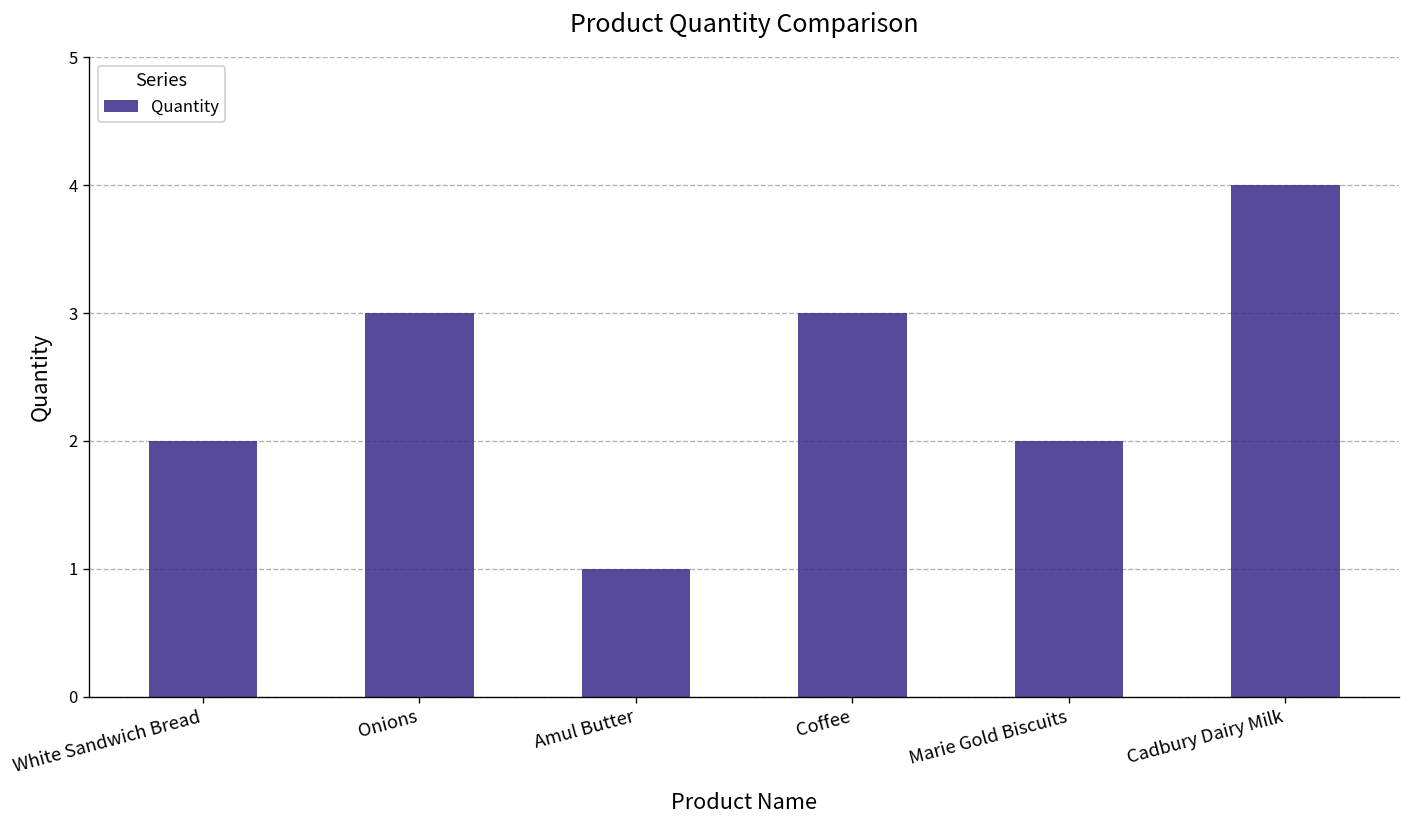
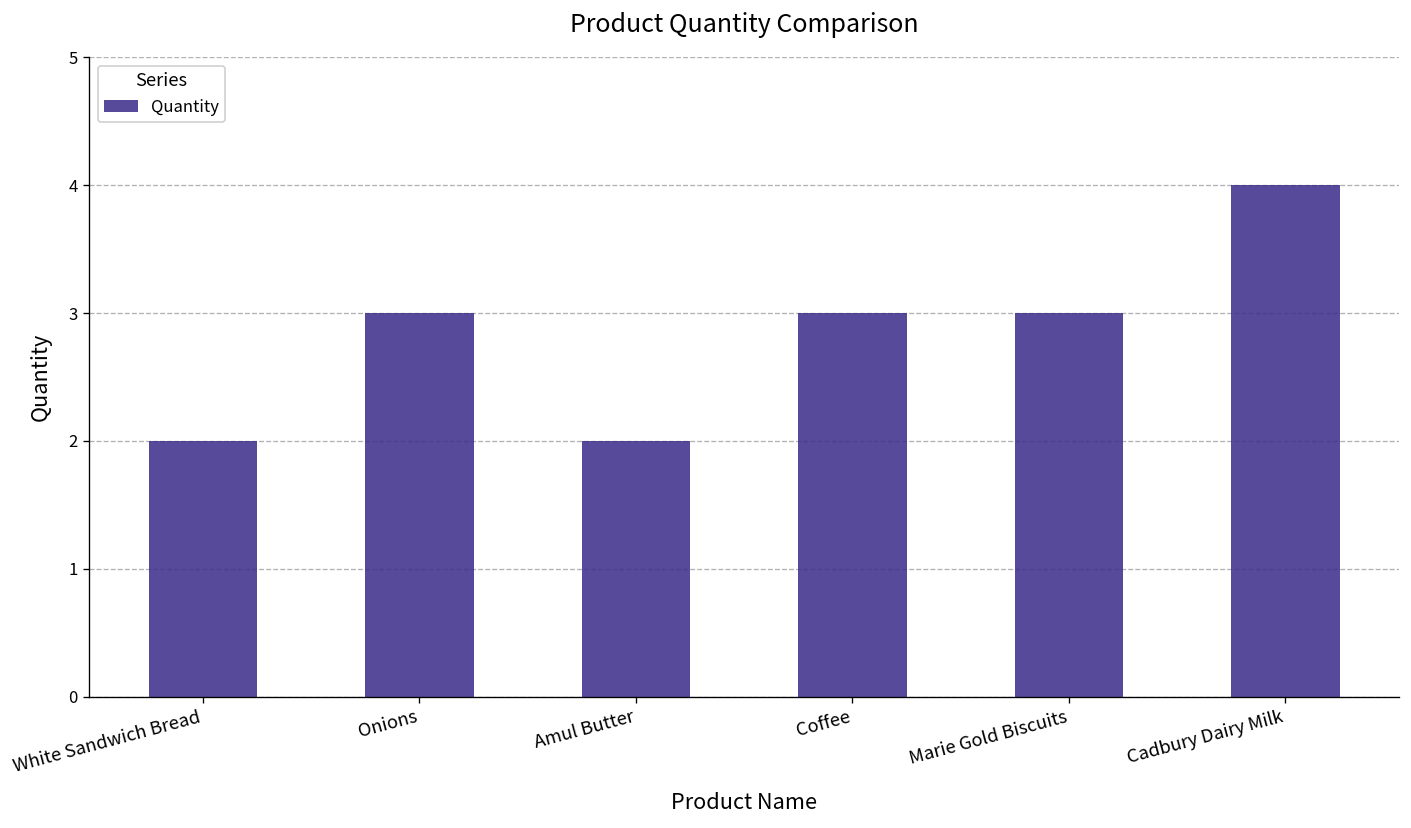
Amul Butter: 1 -> 2
Marie Gold Biscuits: 2 -> 3
